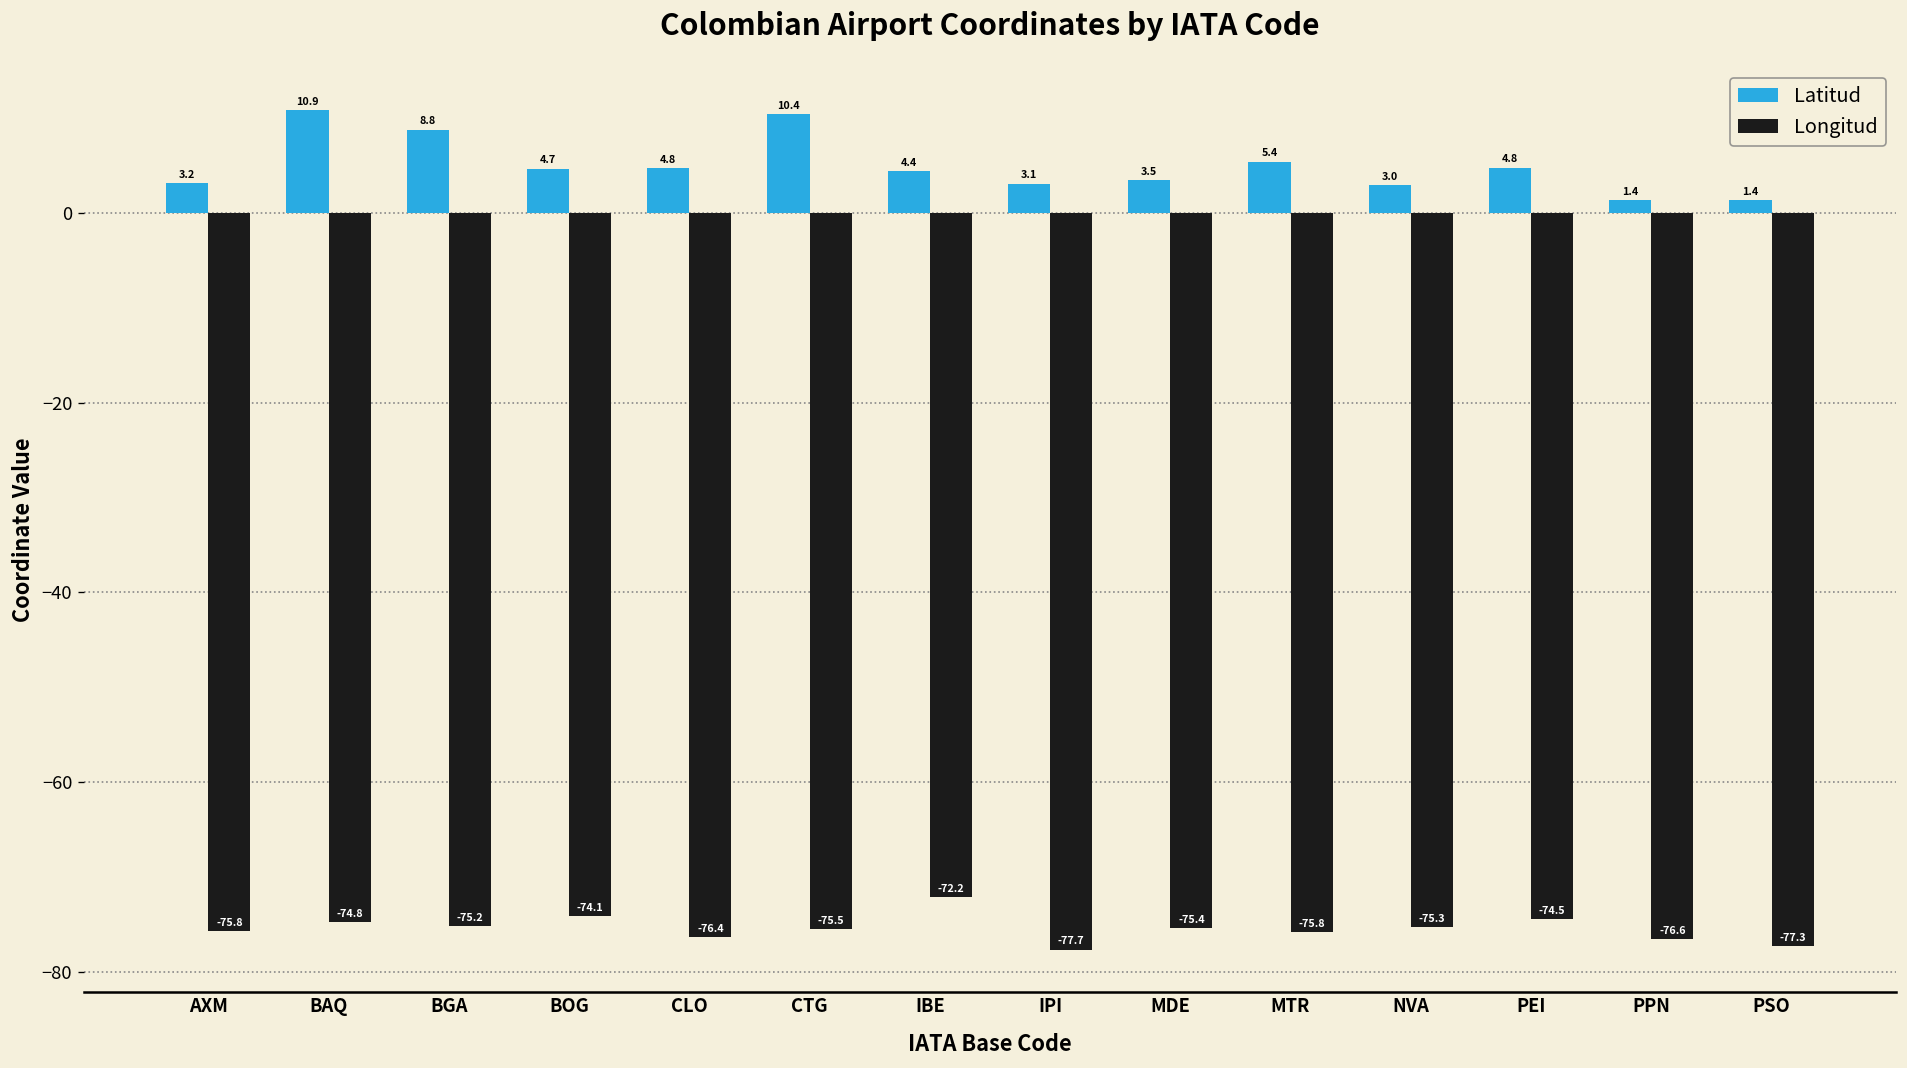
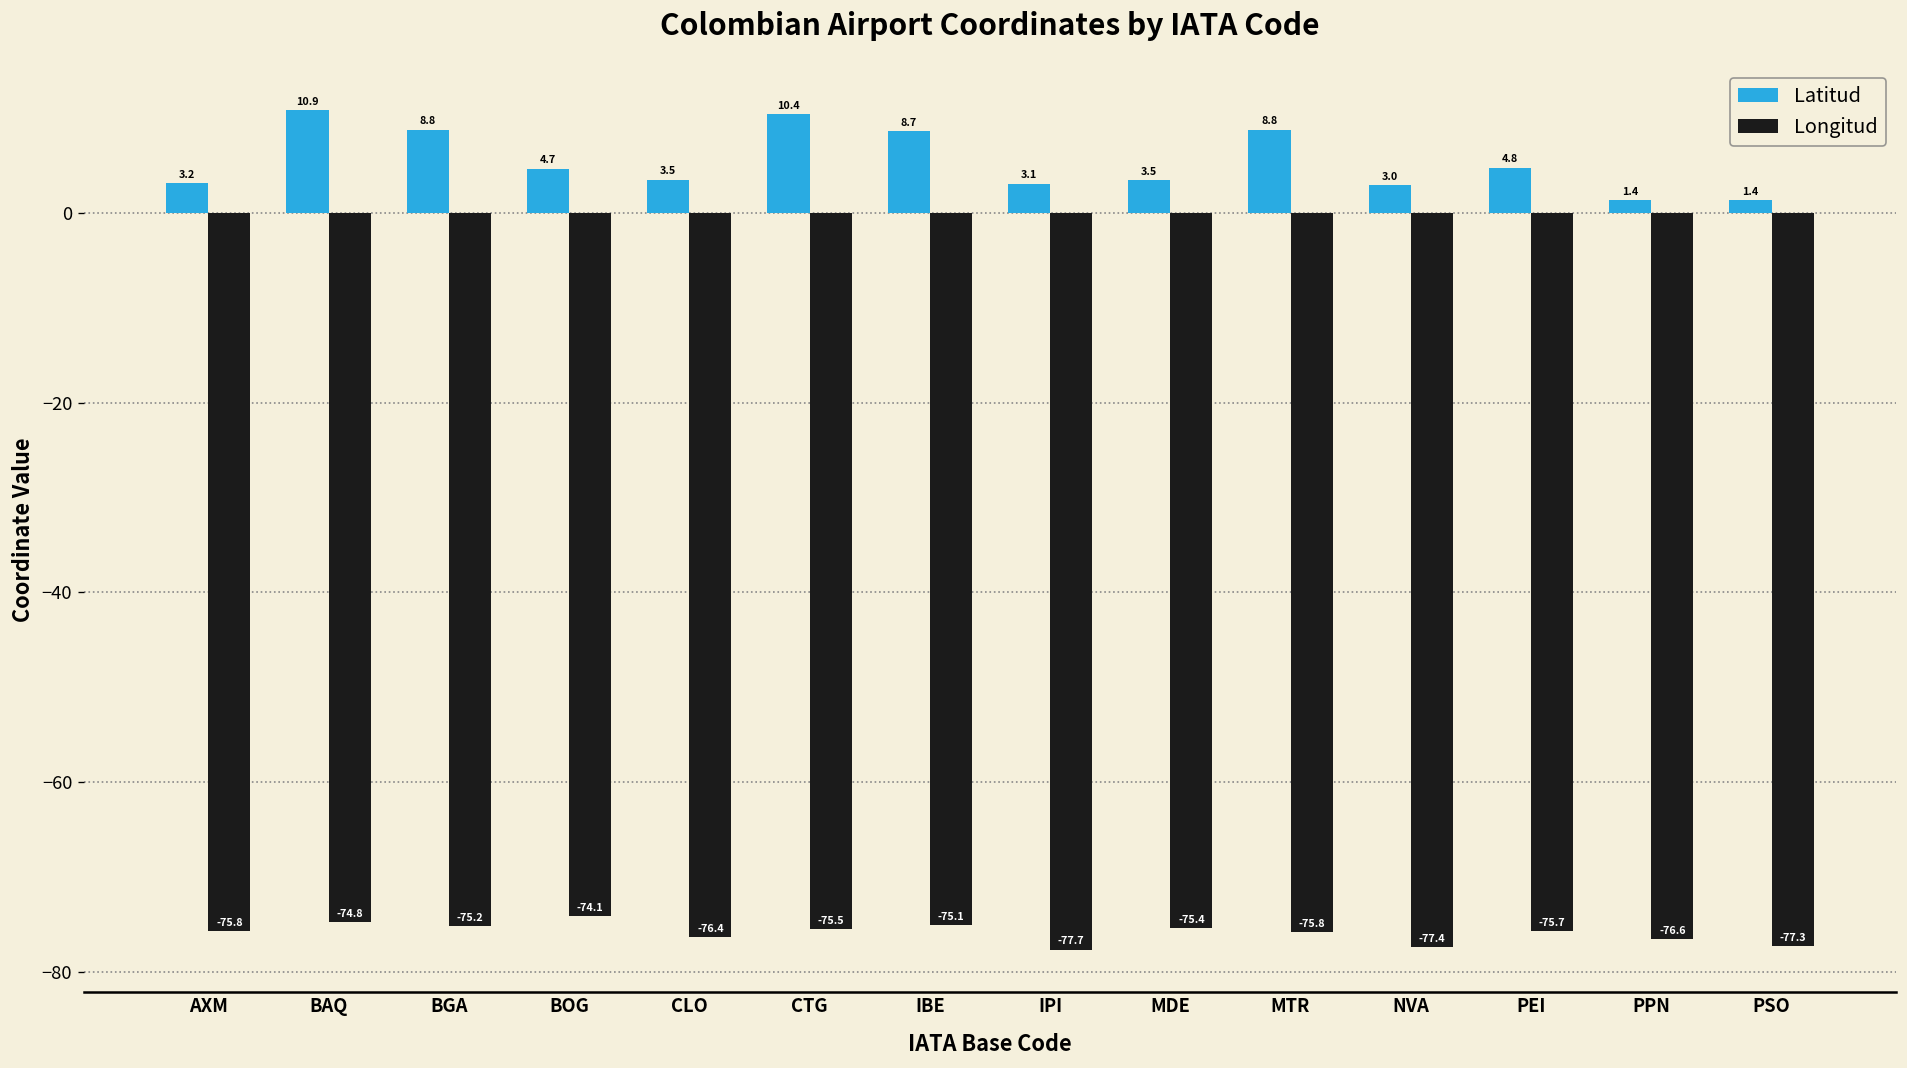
Latitud, CLO: 4.8 -> 3.5
Latitud, IBE: 4.4 -> 8.7
Longitud, IBE: -72.2 -> -75.1
Latitud, MTR: 5.4 -> 8.8
Longitud, NVA: -75.3 -> -77.4
Longitud, PEI: -74.5 -> -75.7
